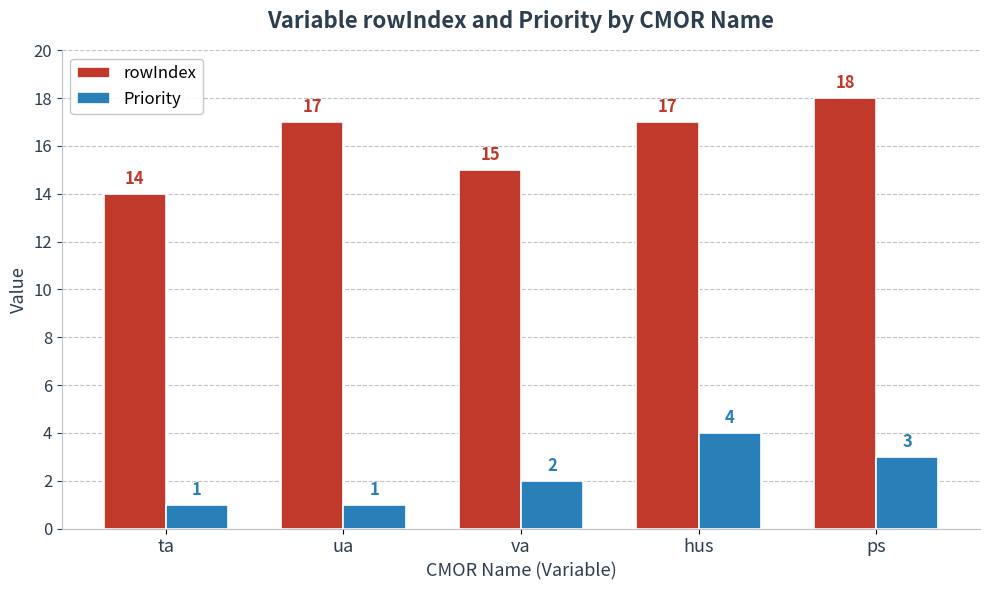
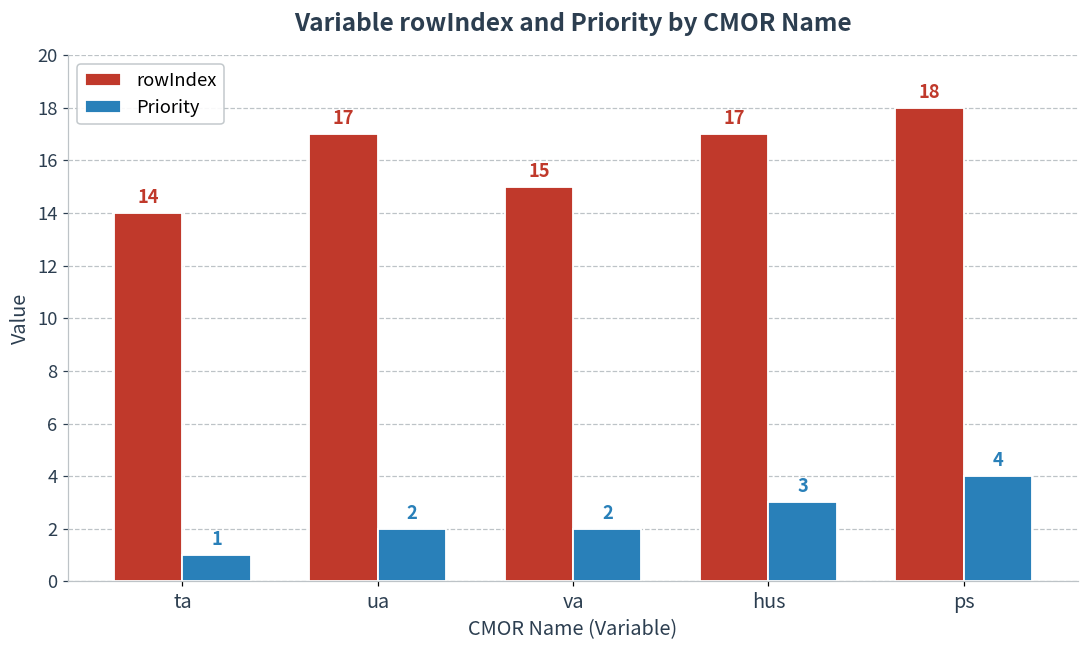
Priority, ua: 1 -> 2
Priority, hus: 4 -> 3
Priority, ps: 3 -> 4
